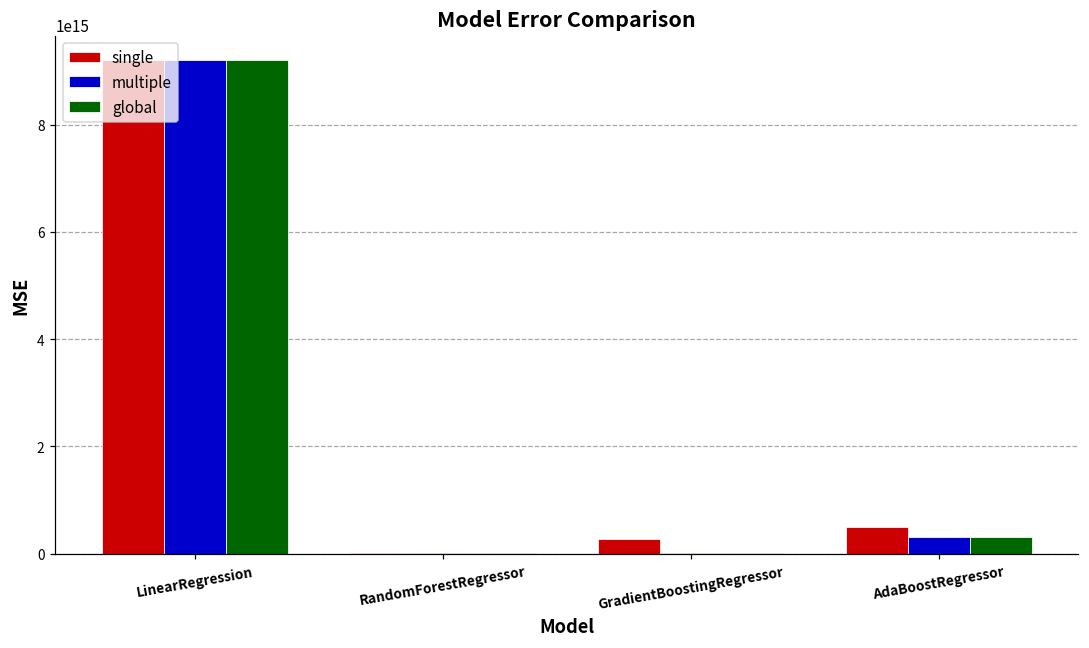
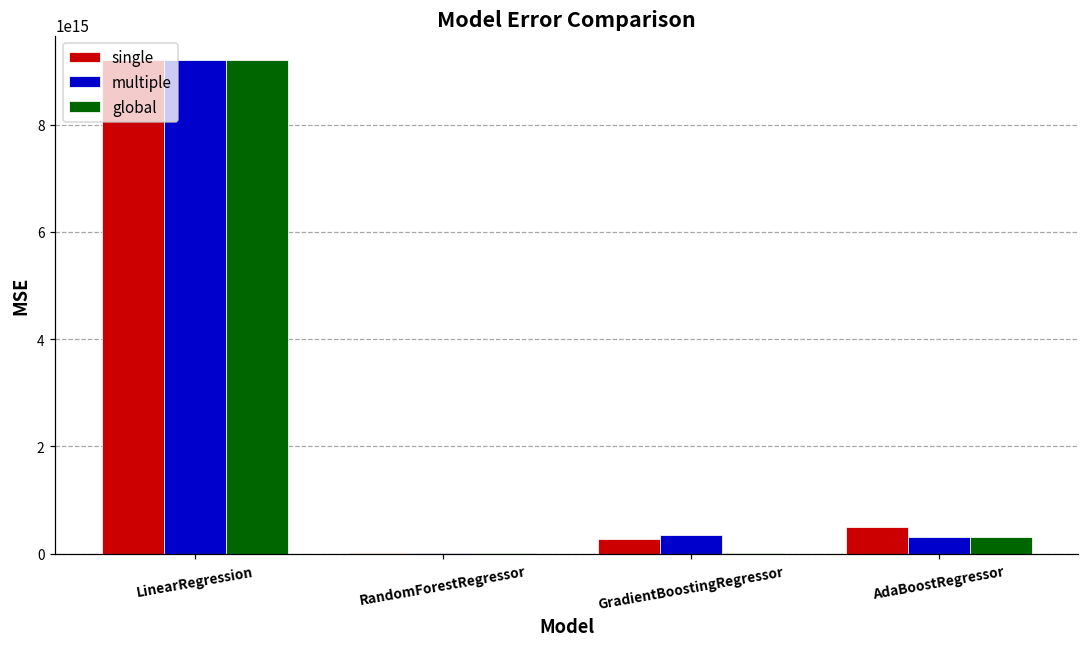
multiple, GradientBoostingRegressor: 0 -> 400000000000000
